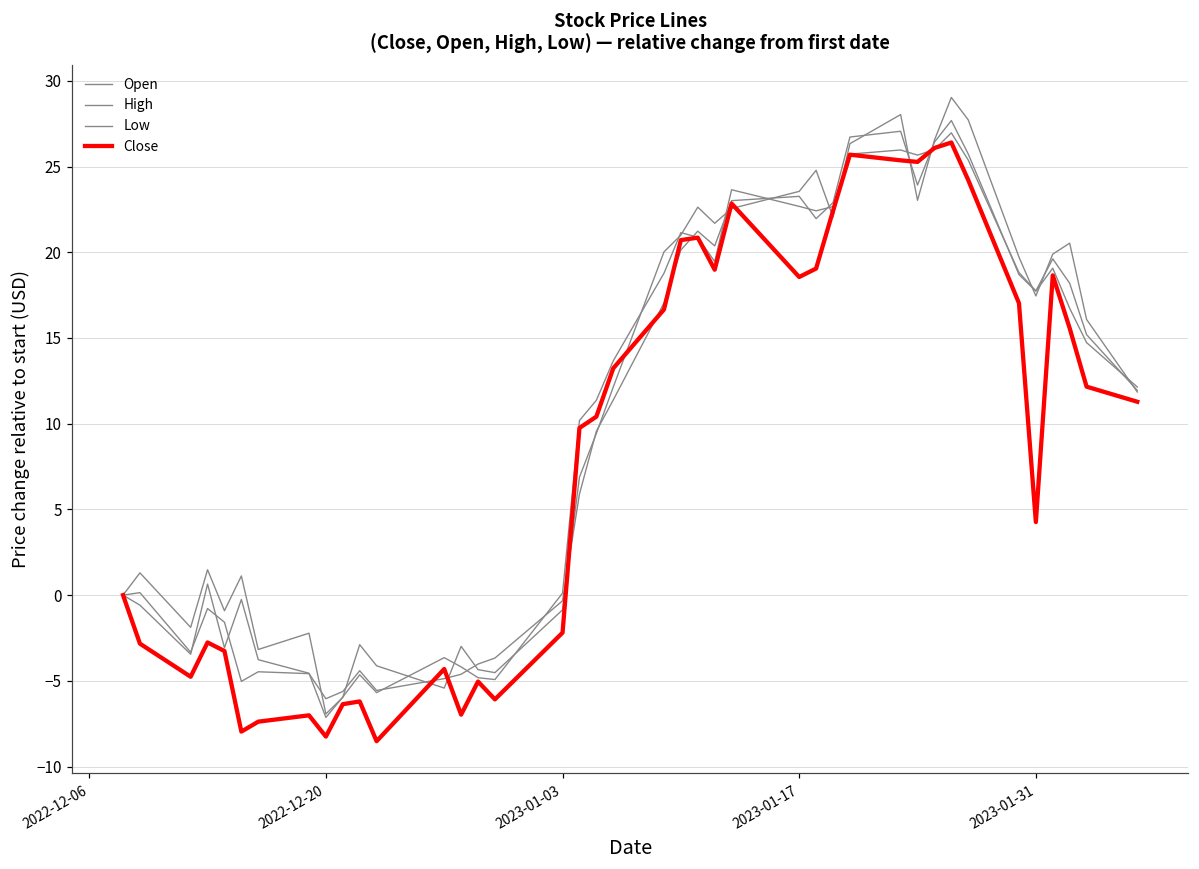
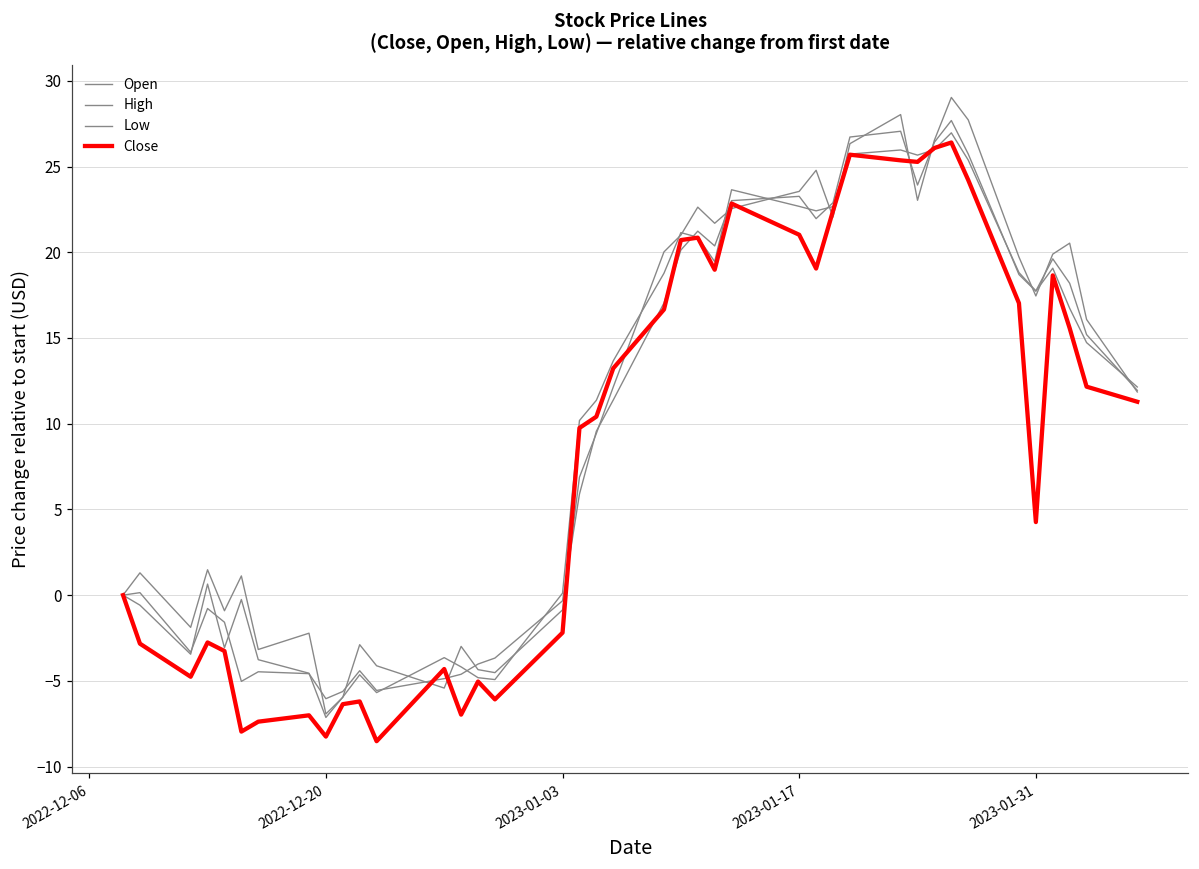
Close, 2023-01-17: 18.6 -> 21.0
